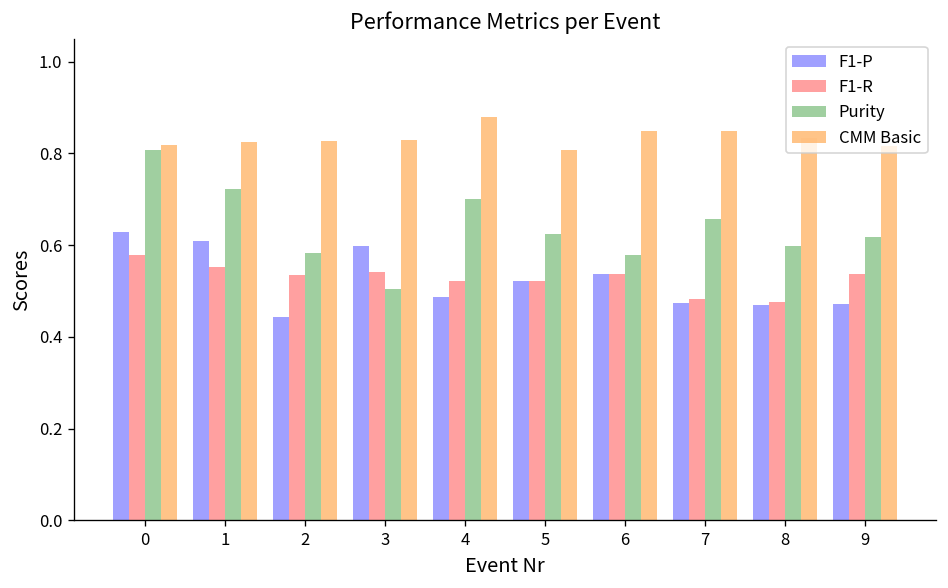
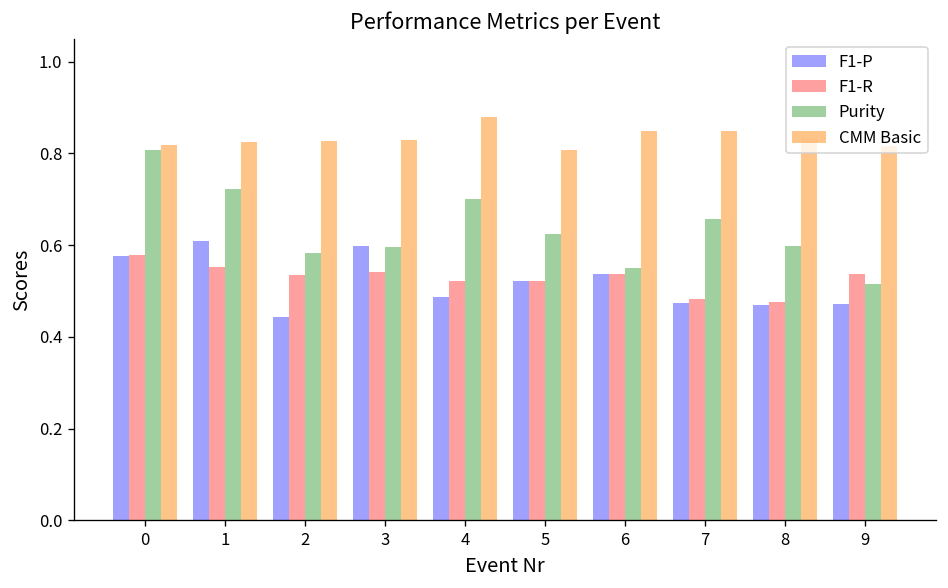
F1-P, 0: 0.63 -> 0.58
Purity, 3: 0.50 -> 0.60
Purity, 6: 0.58 -> 0.55
Purity, 9: 0.62 -> 0.52
